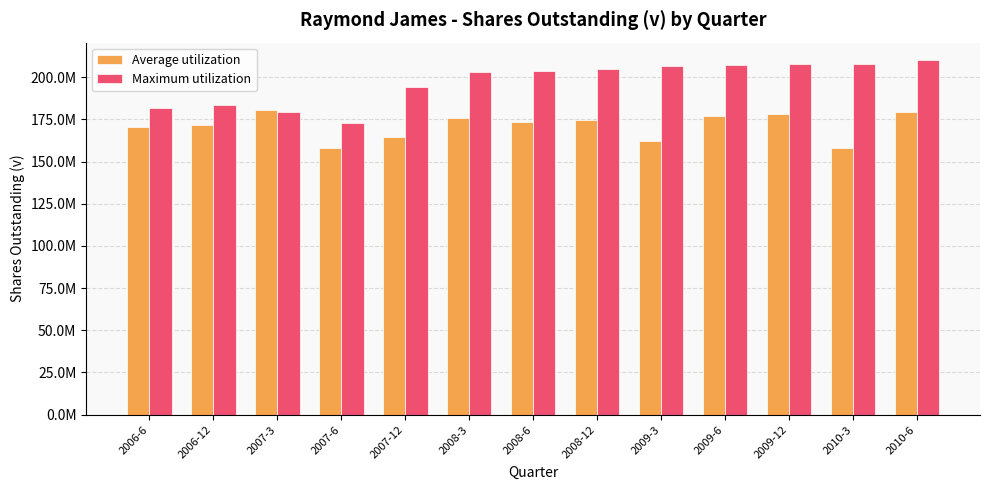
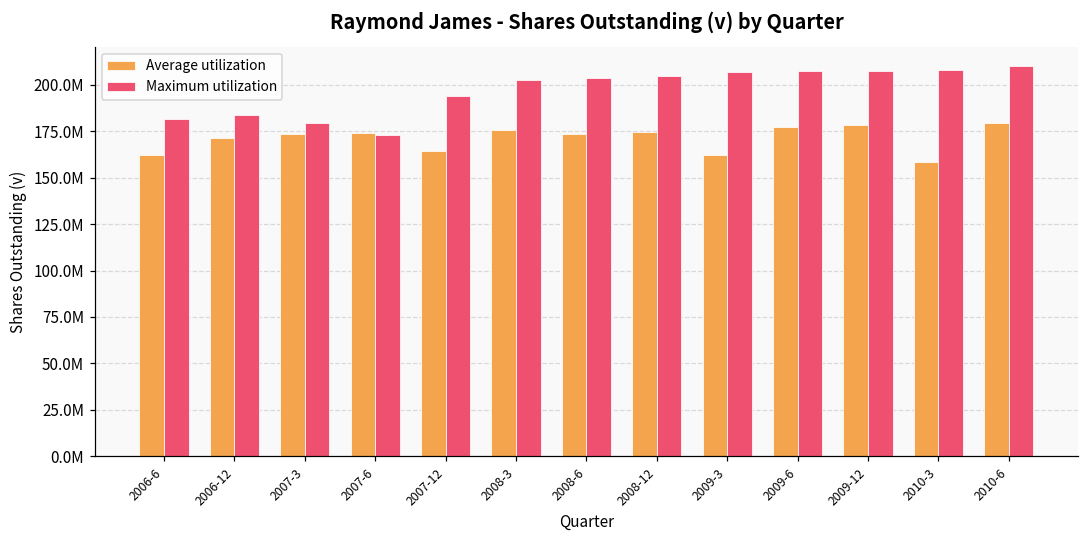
Average utilization, 2006-6: 170000000 -> 162000000
Average utilization, 2007-3: 180000000 -> 174000000
Average utilization, 2007-6: 158000000 -> 174000000
